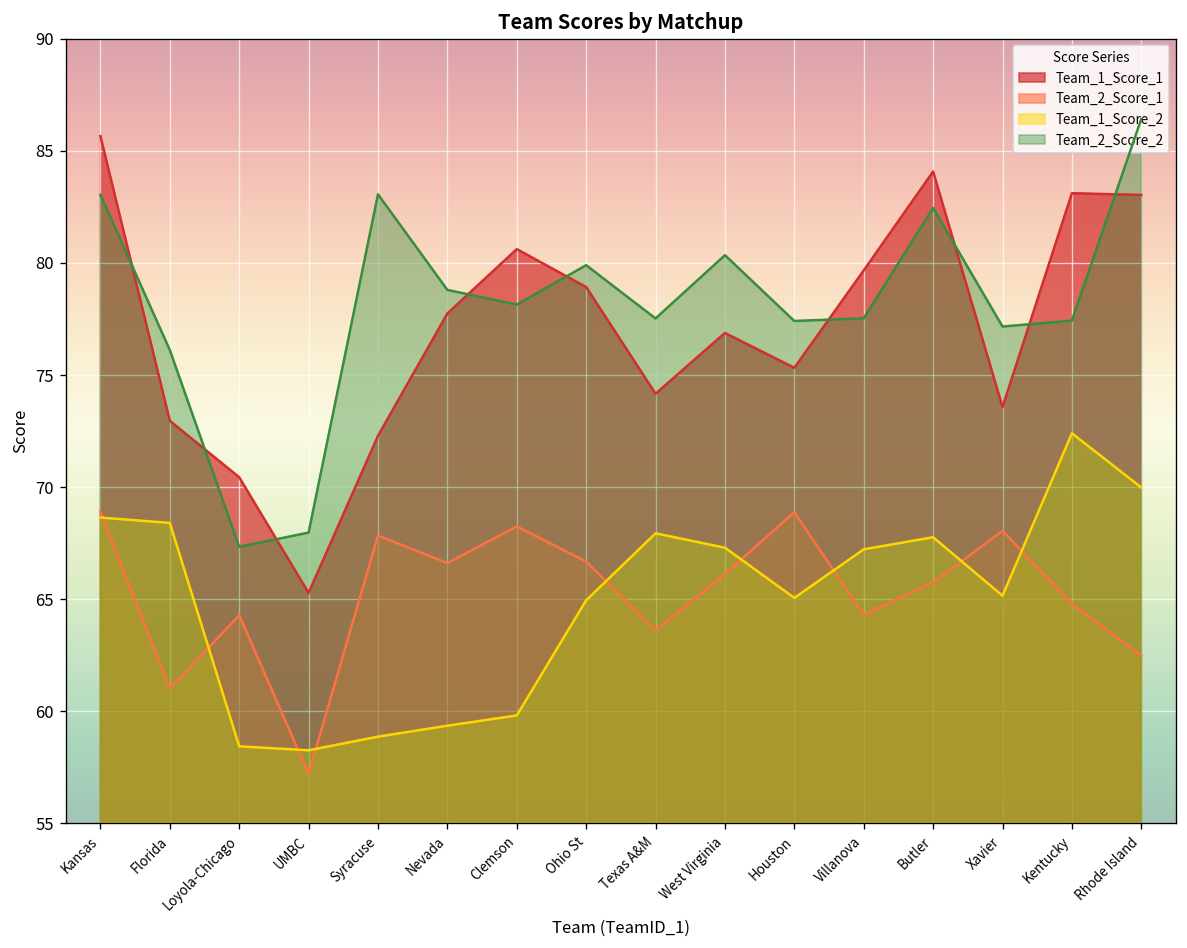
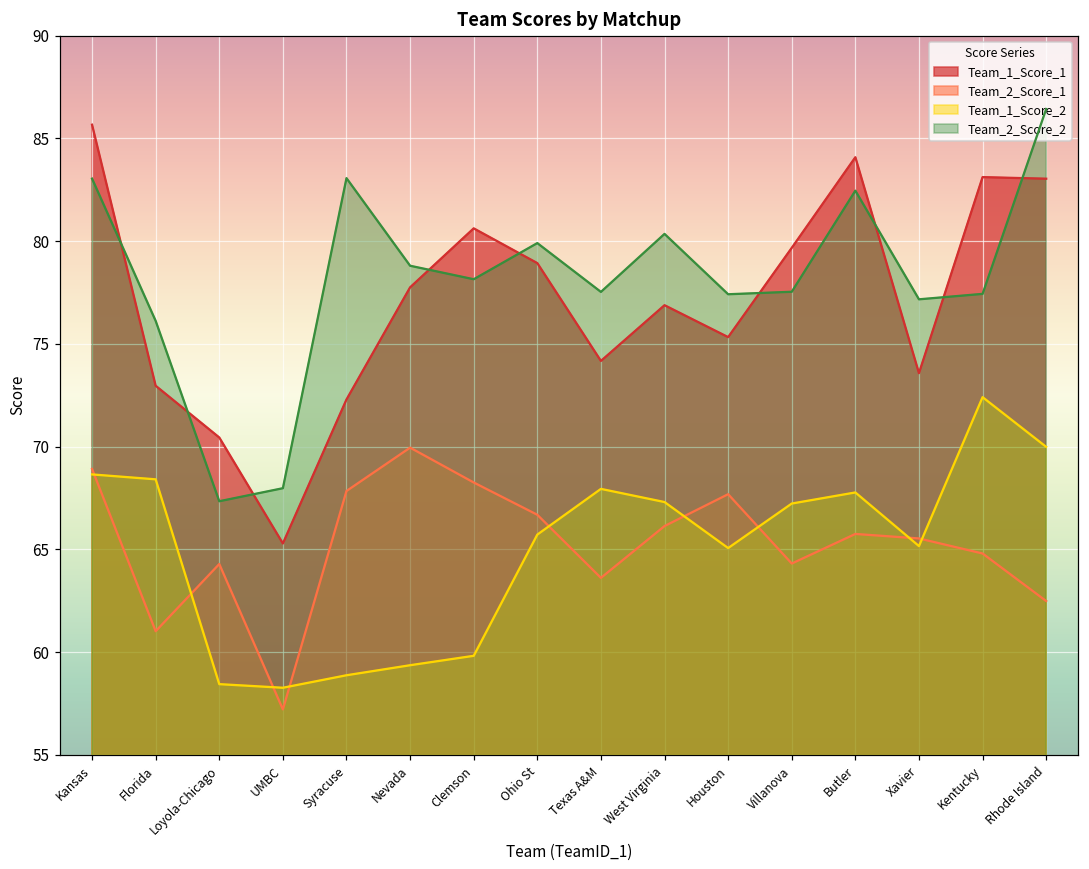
Team_2_Score_1, Nevada: 66.6 -> 69.9
Team_1_Score_2, Ohio St: 65.0 -> 65.7
Team_2_Score_1, Houston: 68.9 -> 67.7
Team_2_Score_1, Xavier: 68.1 -> 65.5
